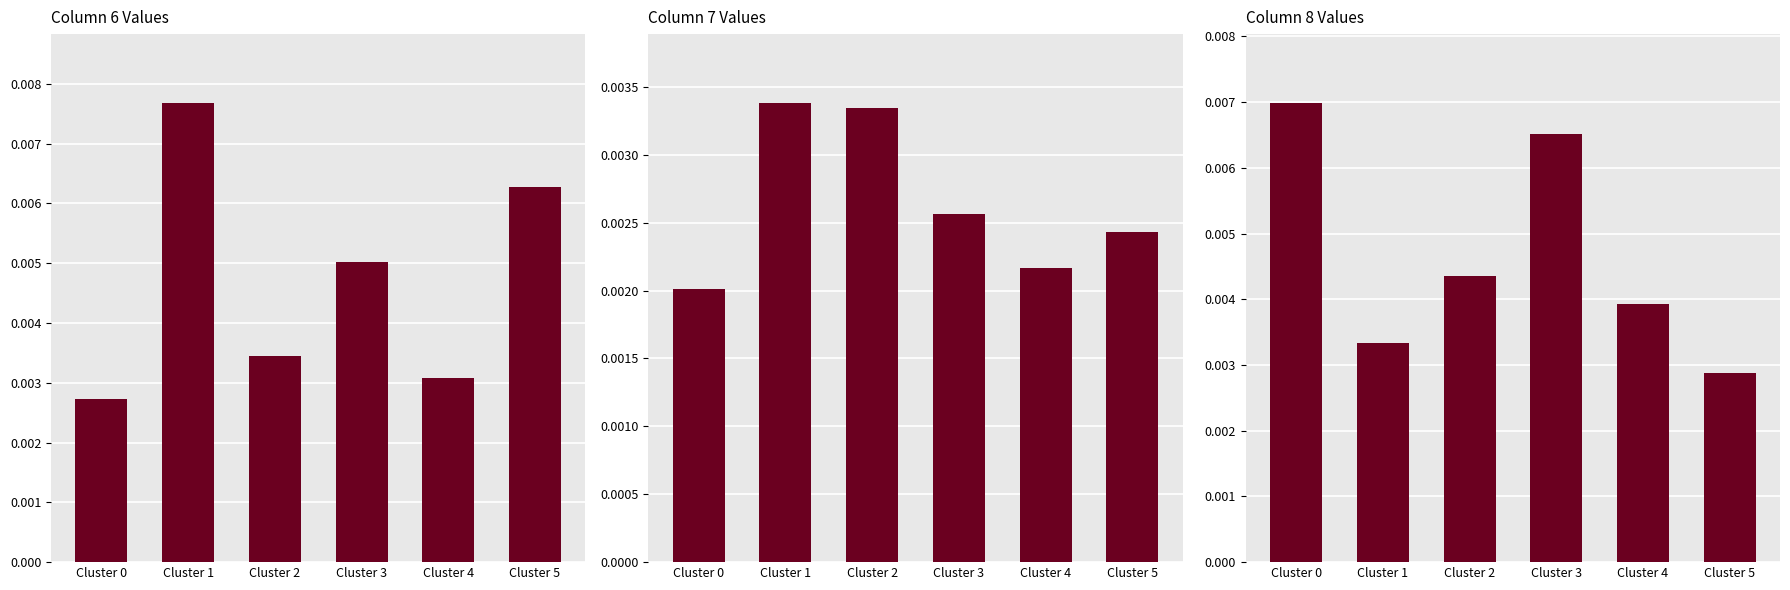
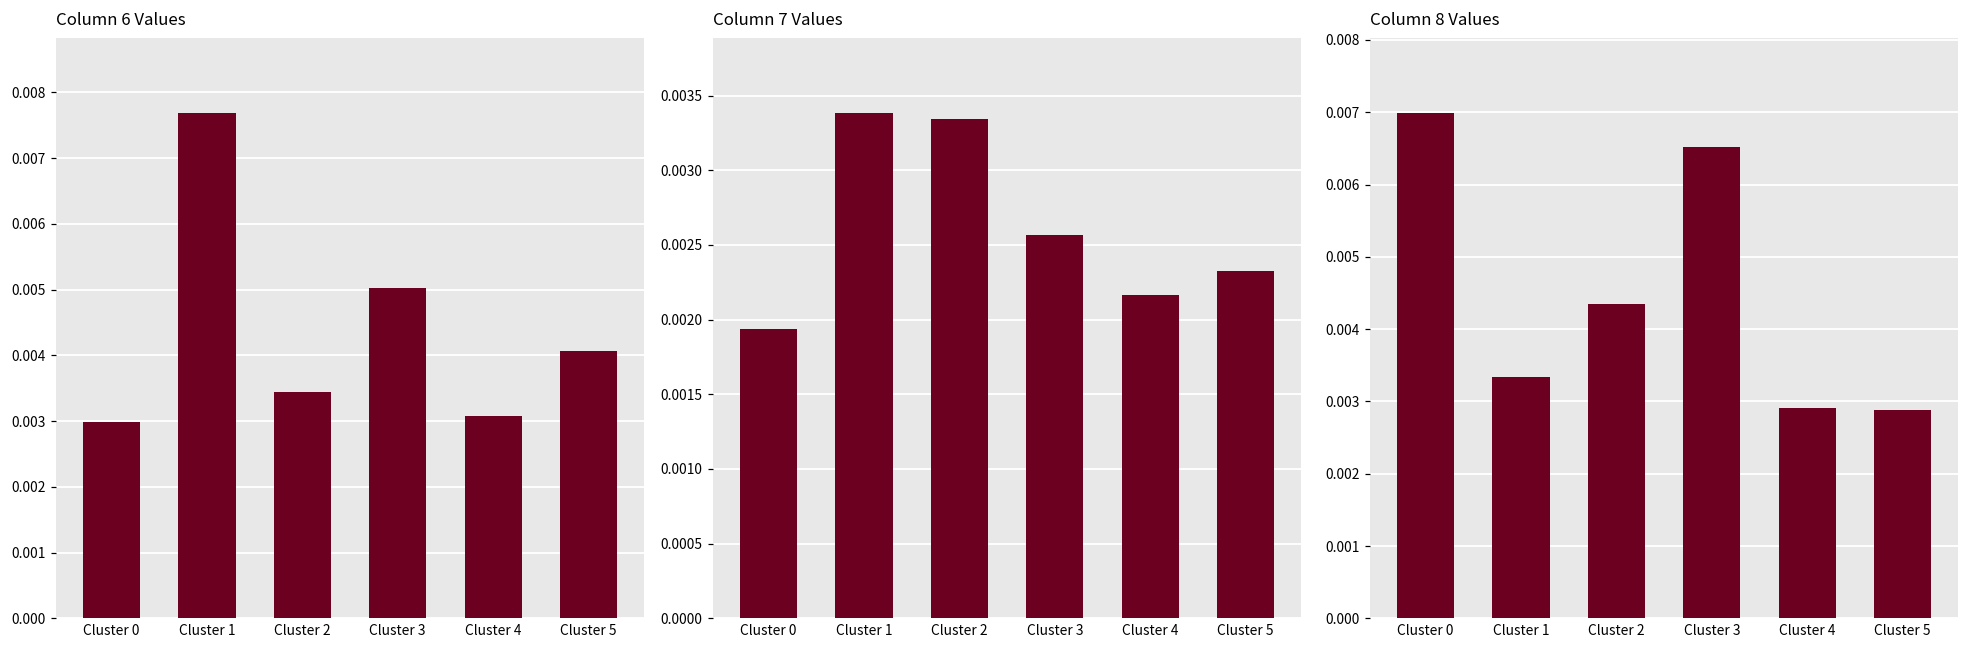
Column 6 Values, Cluster 0: 0.0027 -> 0.0030
Column 6 Values, Cluster 5: 0.0063 -> 0.0041
Column 7 Values, Cluster 0: 0.00202 -> 0.00194
Column 7 Values, Cluster 5: 0.00243 -> 0.00233
Column 8 Values, Cluster 4: 0.0039 -> 0.0029
